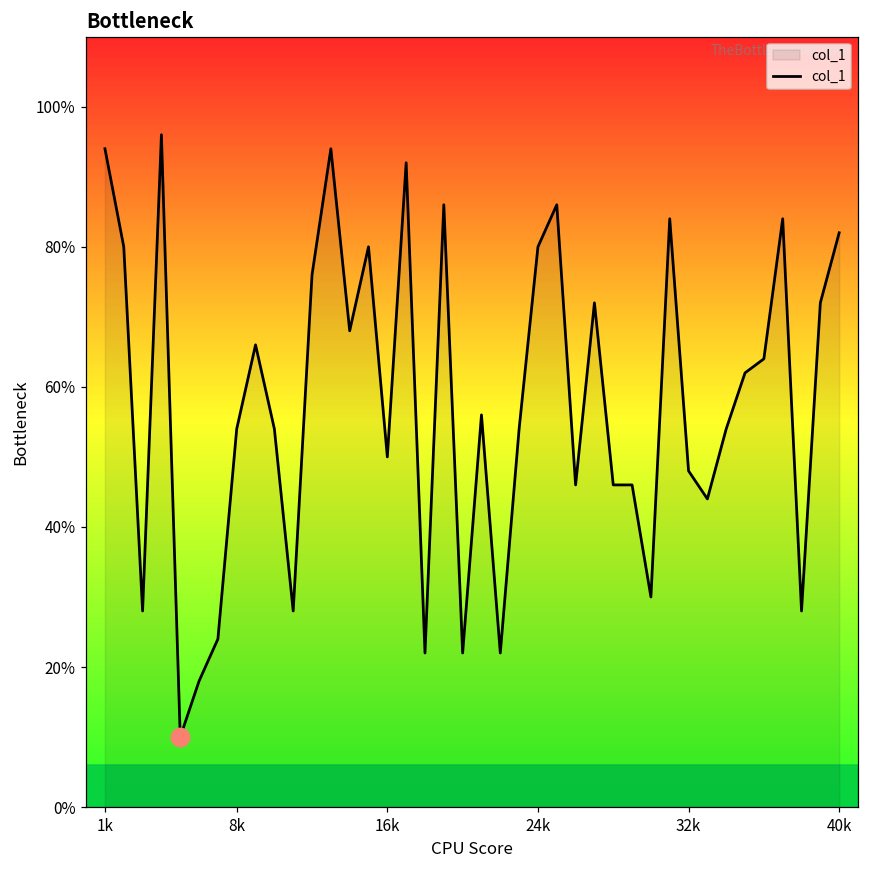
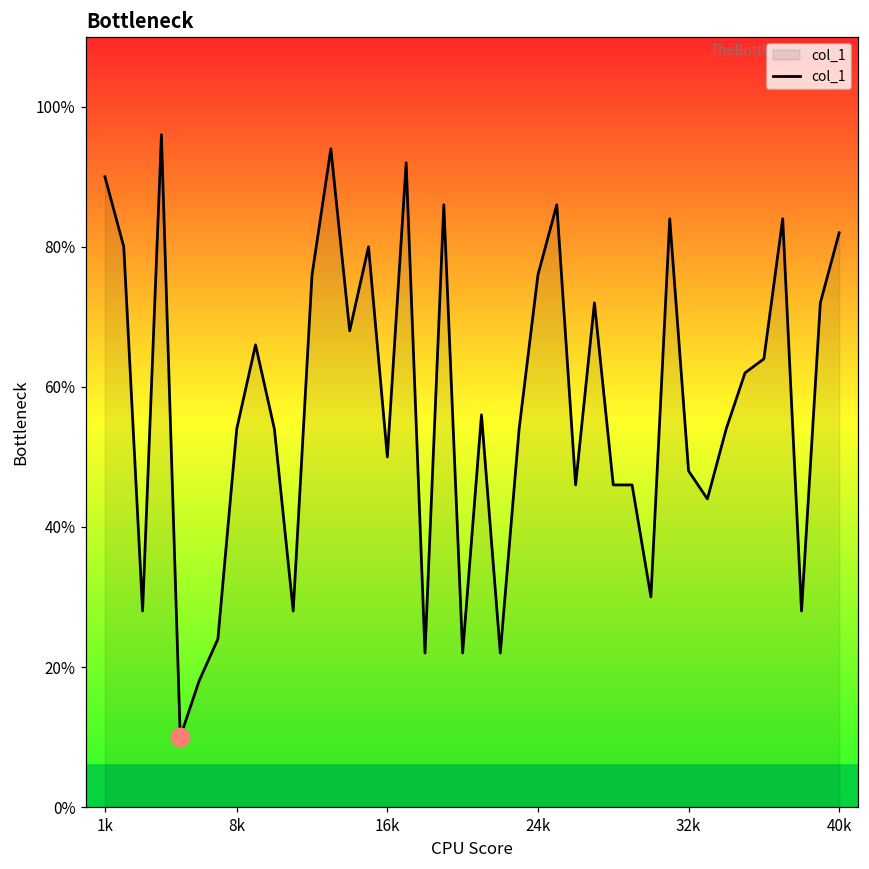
col_1, 1k: 94% -> 90%
col_1, 24k: 80% -> 76%
